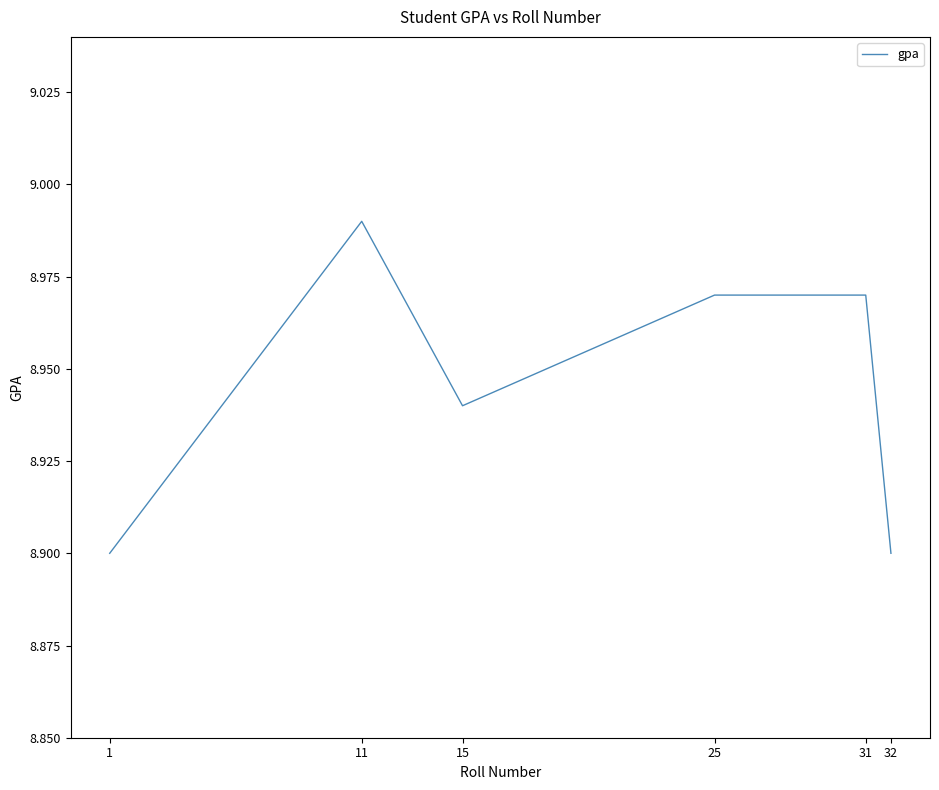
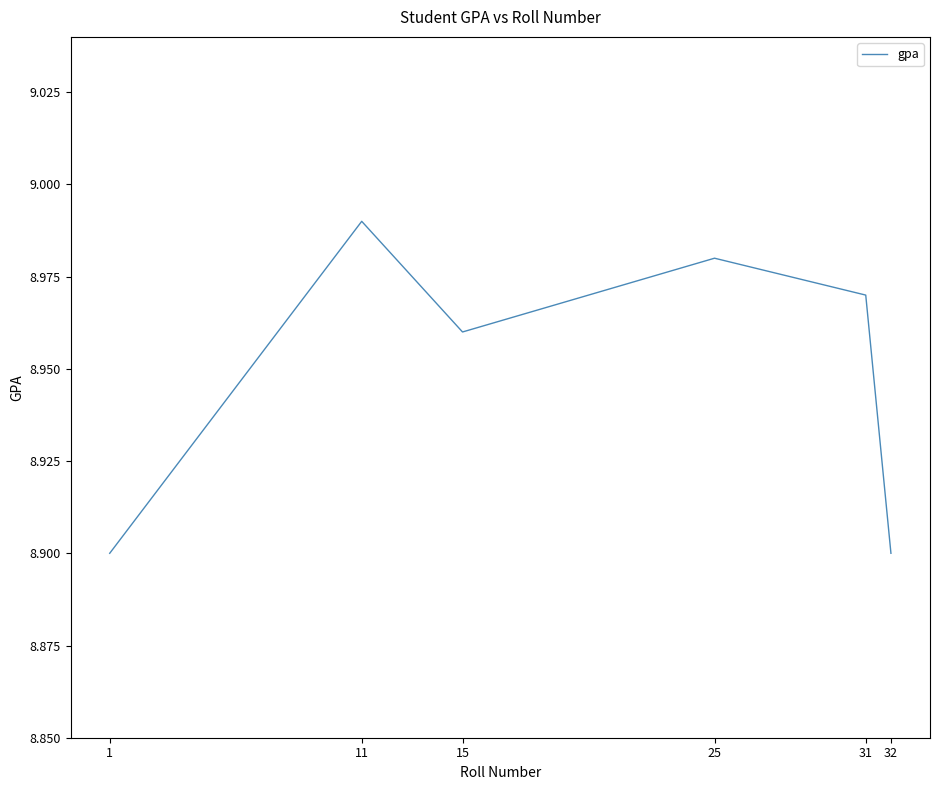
15: 8.94 -> 8.96
25: 8.97 -> 8.98
